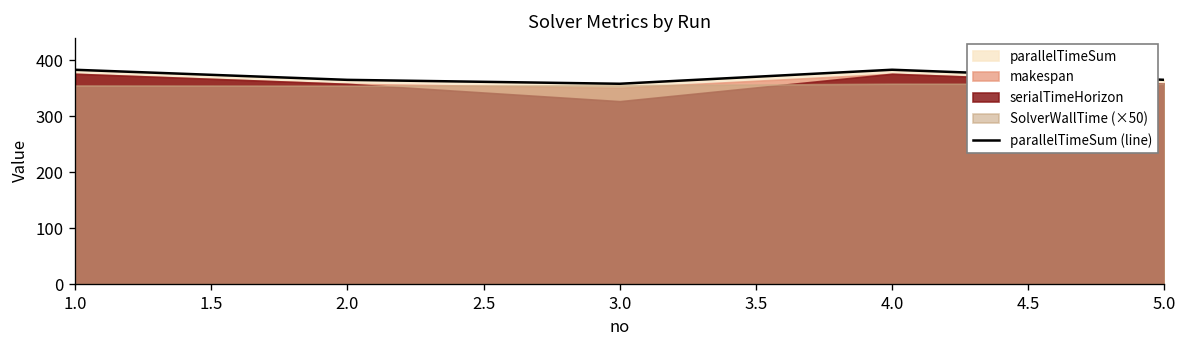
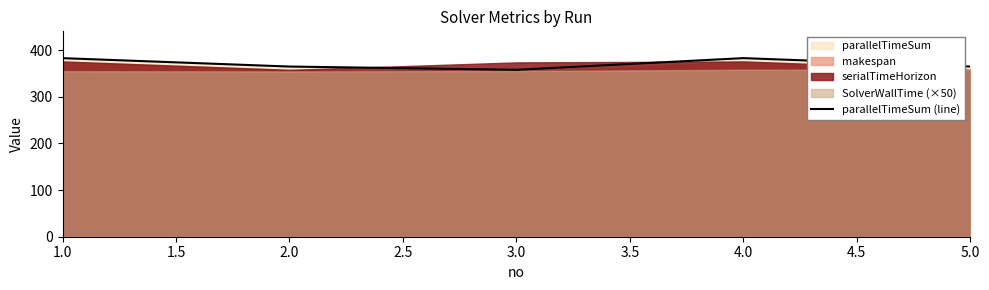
serialTimeHorizon, 3.0: 330 -> 370
